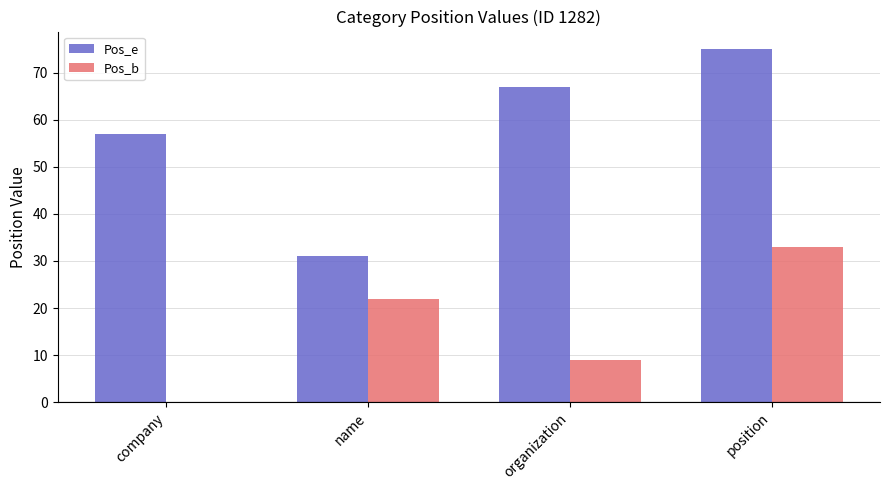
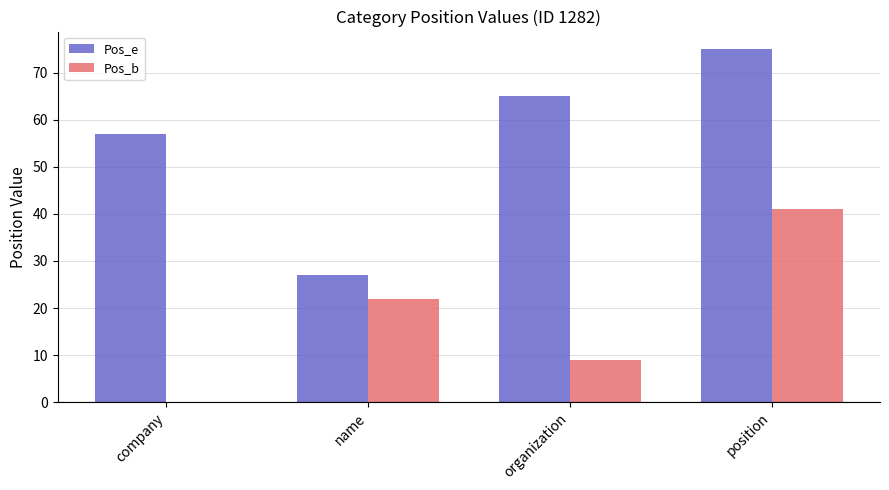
Pos_e, name: 31 -> 27
Pos_e, organization: 67 -> 65
Pos_b, position: 33 -> 41
